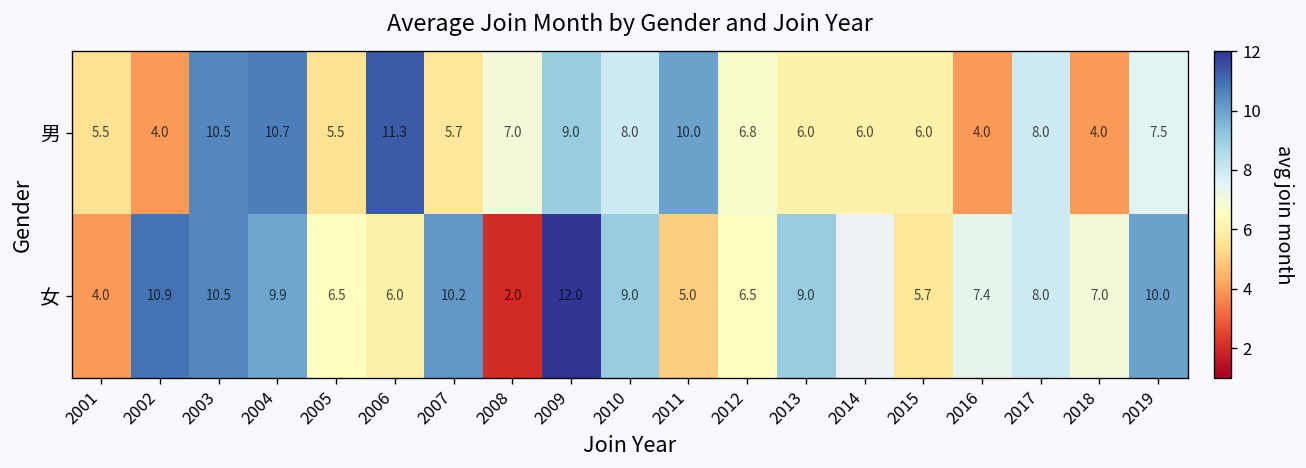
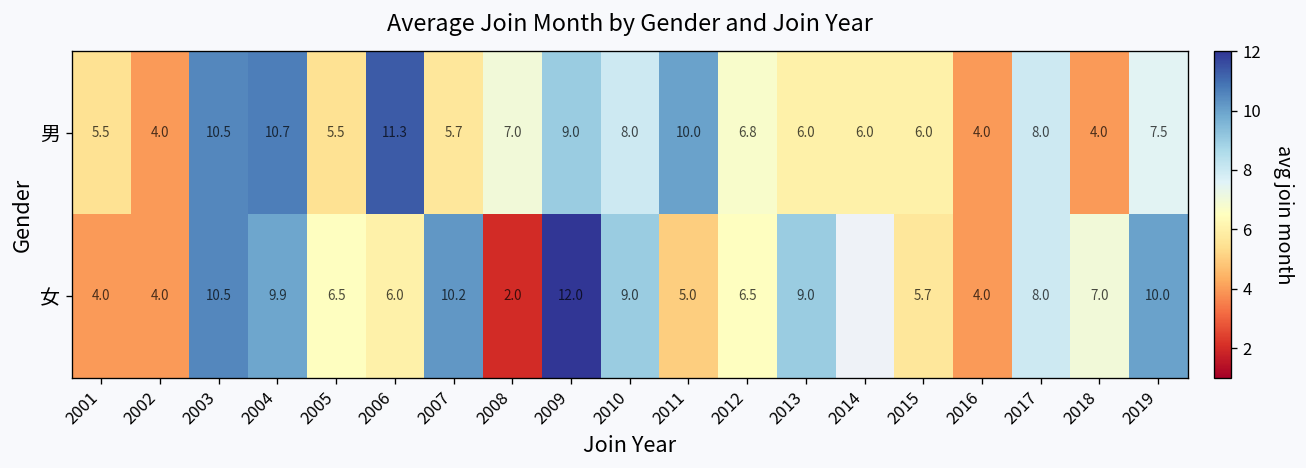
女, 2002: 10.9 -> 4.0
女, 2016: 7.4 -> 4.0
